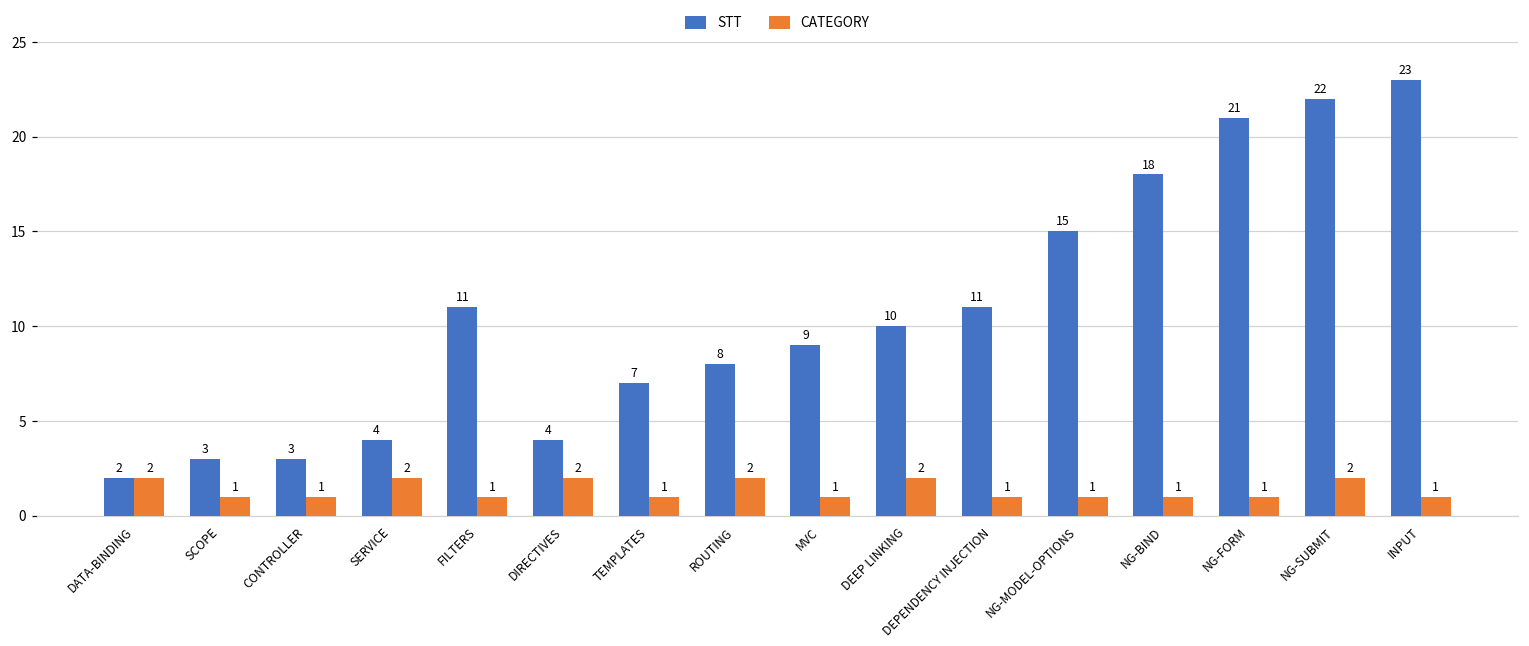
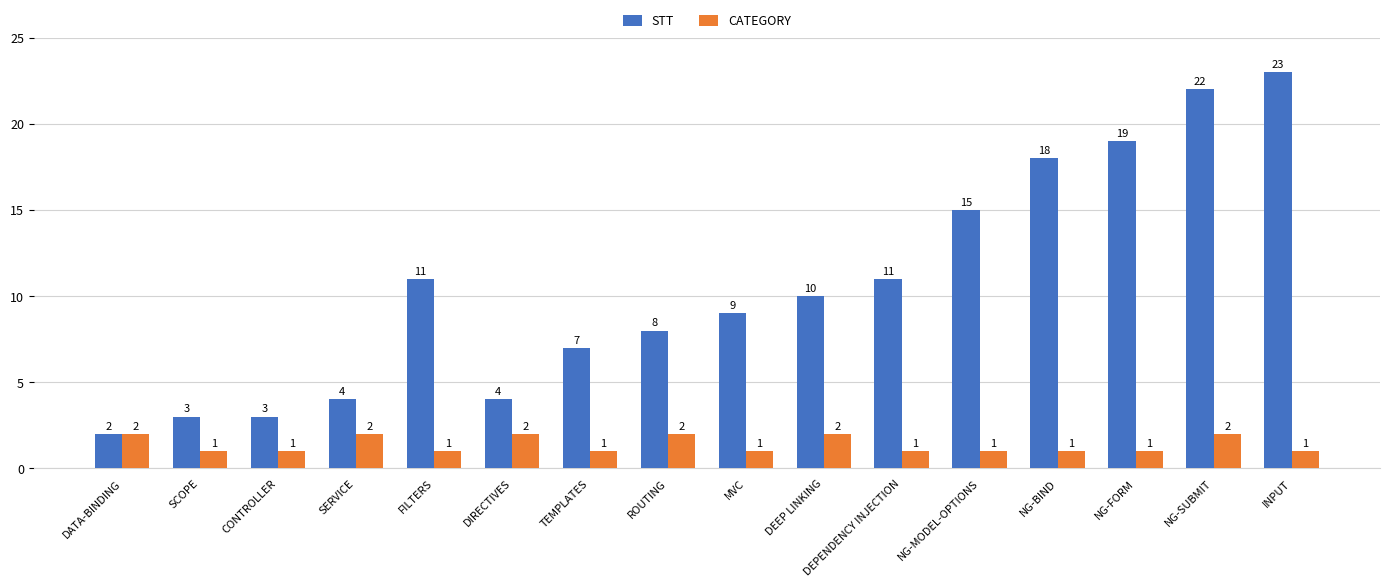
STT, NG-FORM: 21 -> 19
